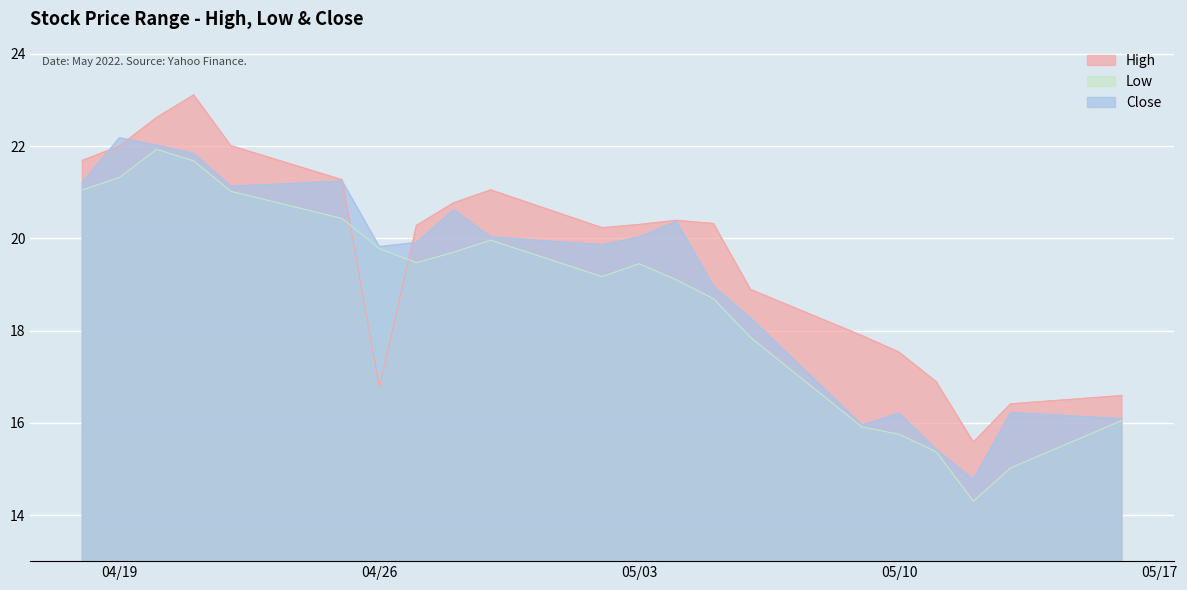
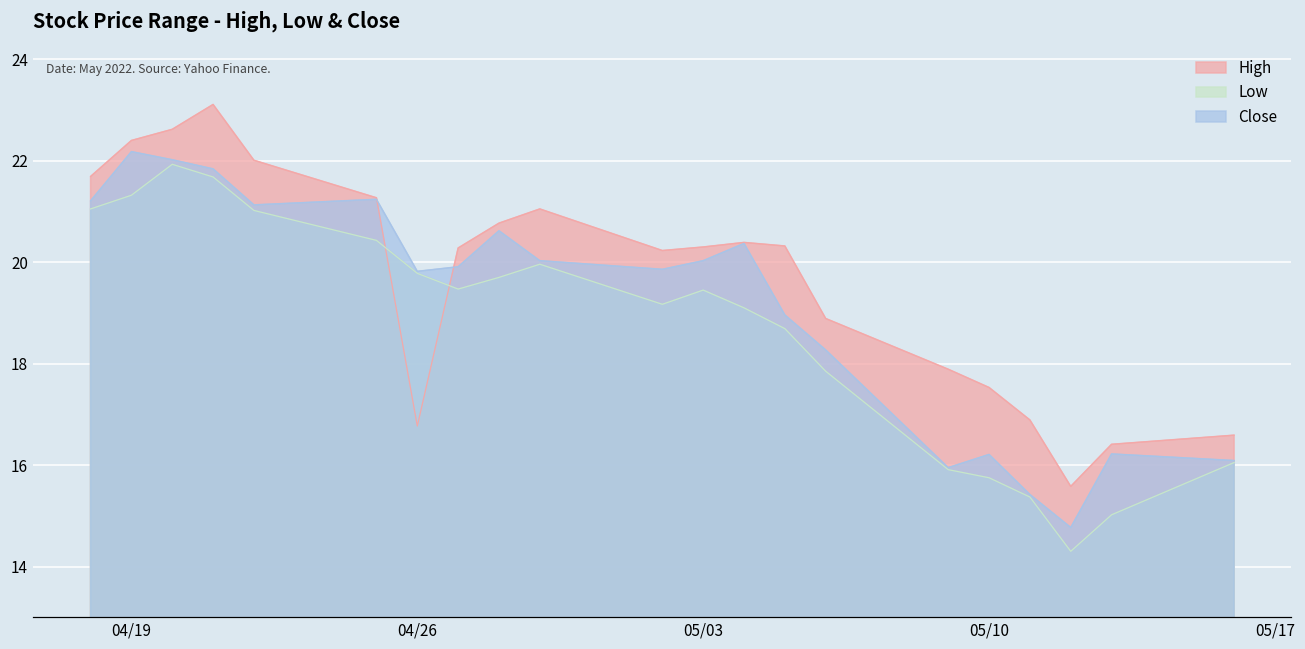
High, 04/19: 22.0 -> 22.4
